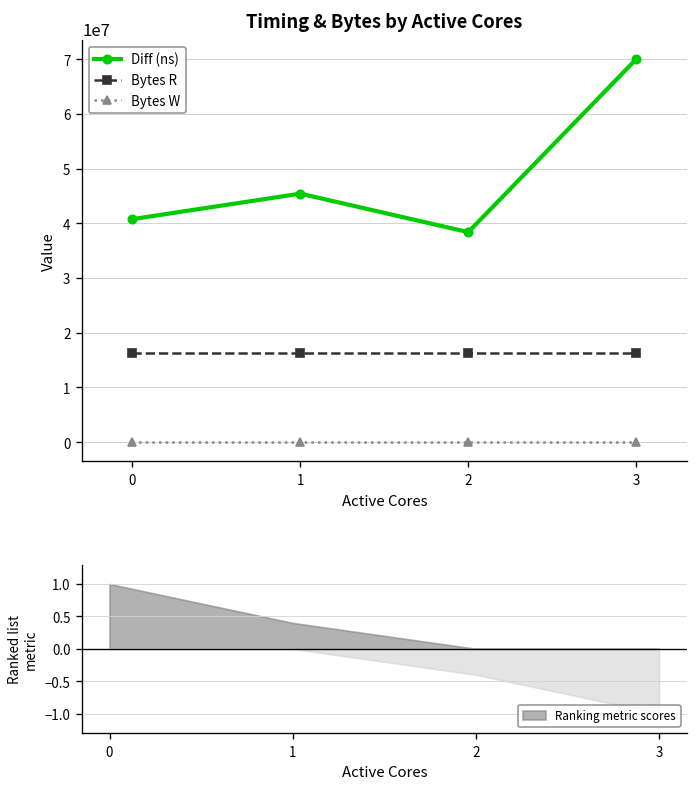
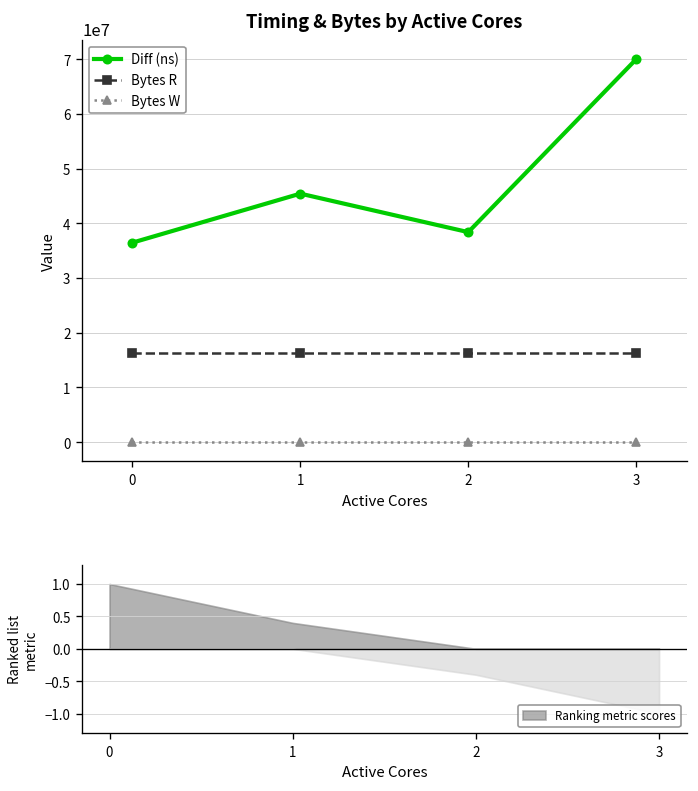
Timing & Bytes by Active Cores, Diff (ns), 0: 41000000 -> 36000000
